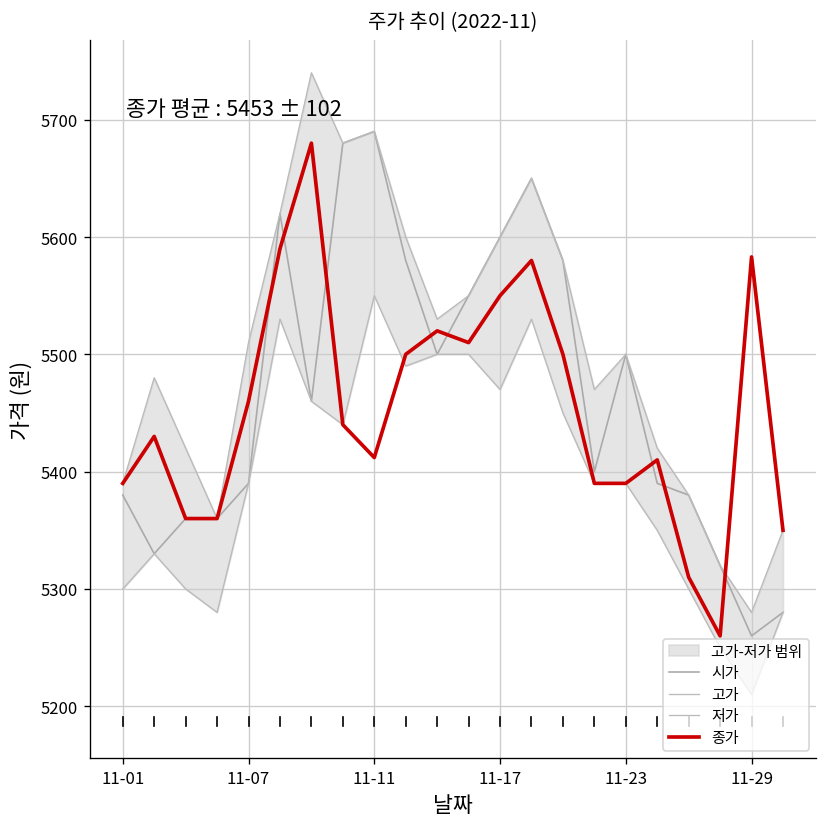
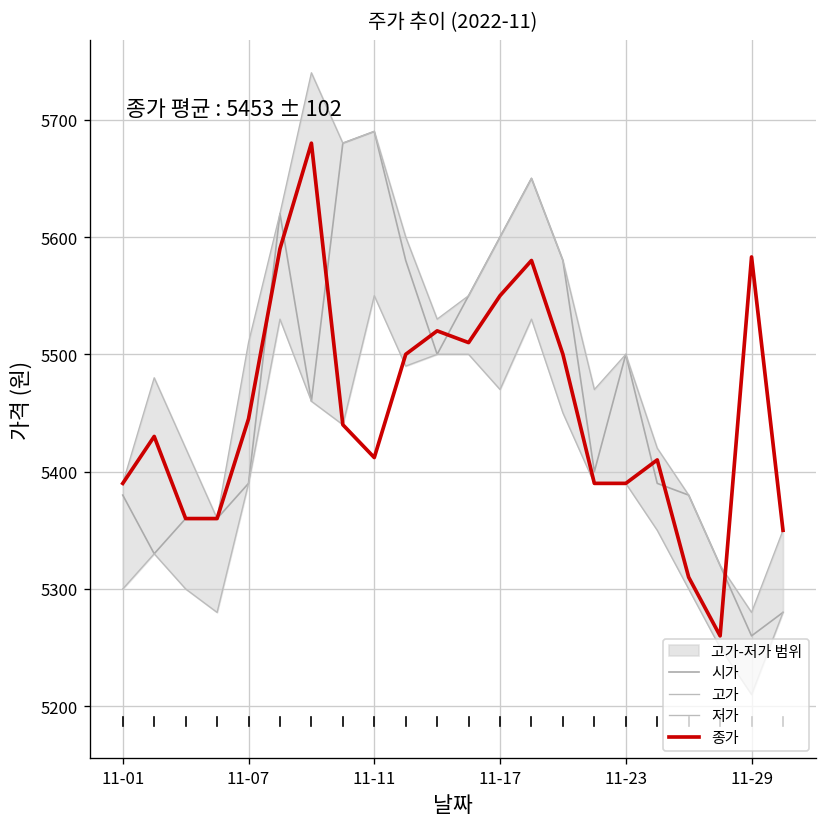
종가, 11-07: 5460 -> 5450
